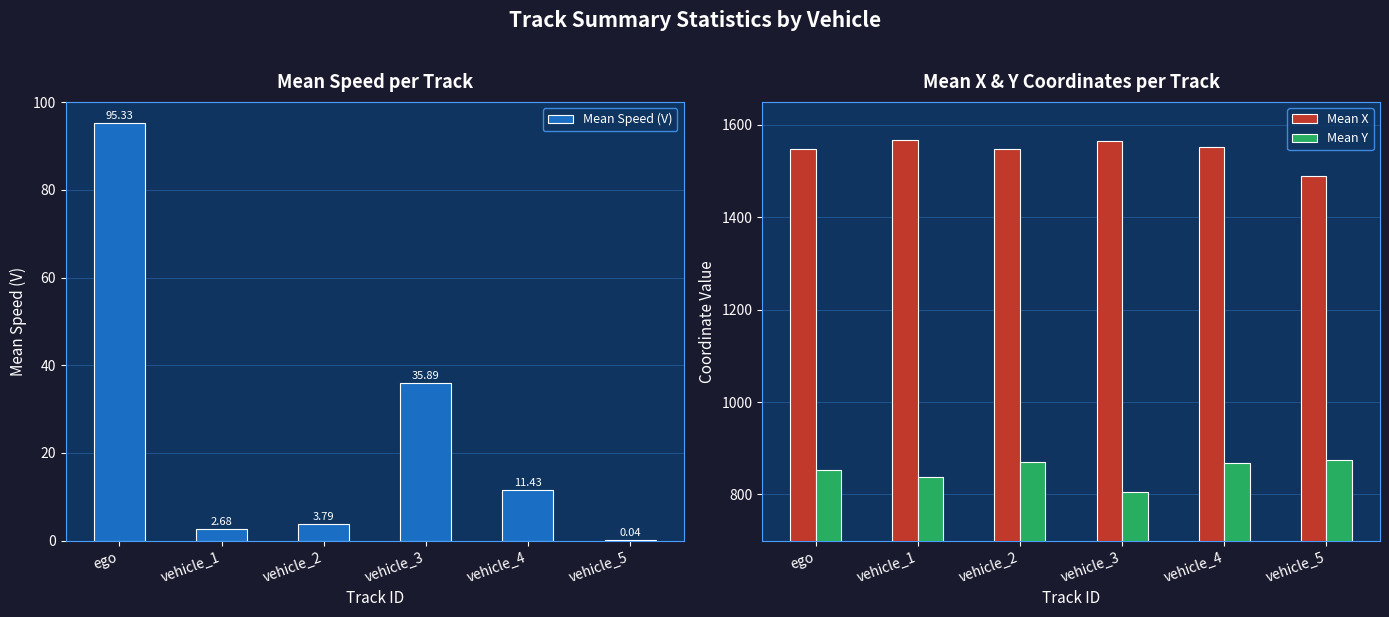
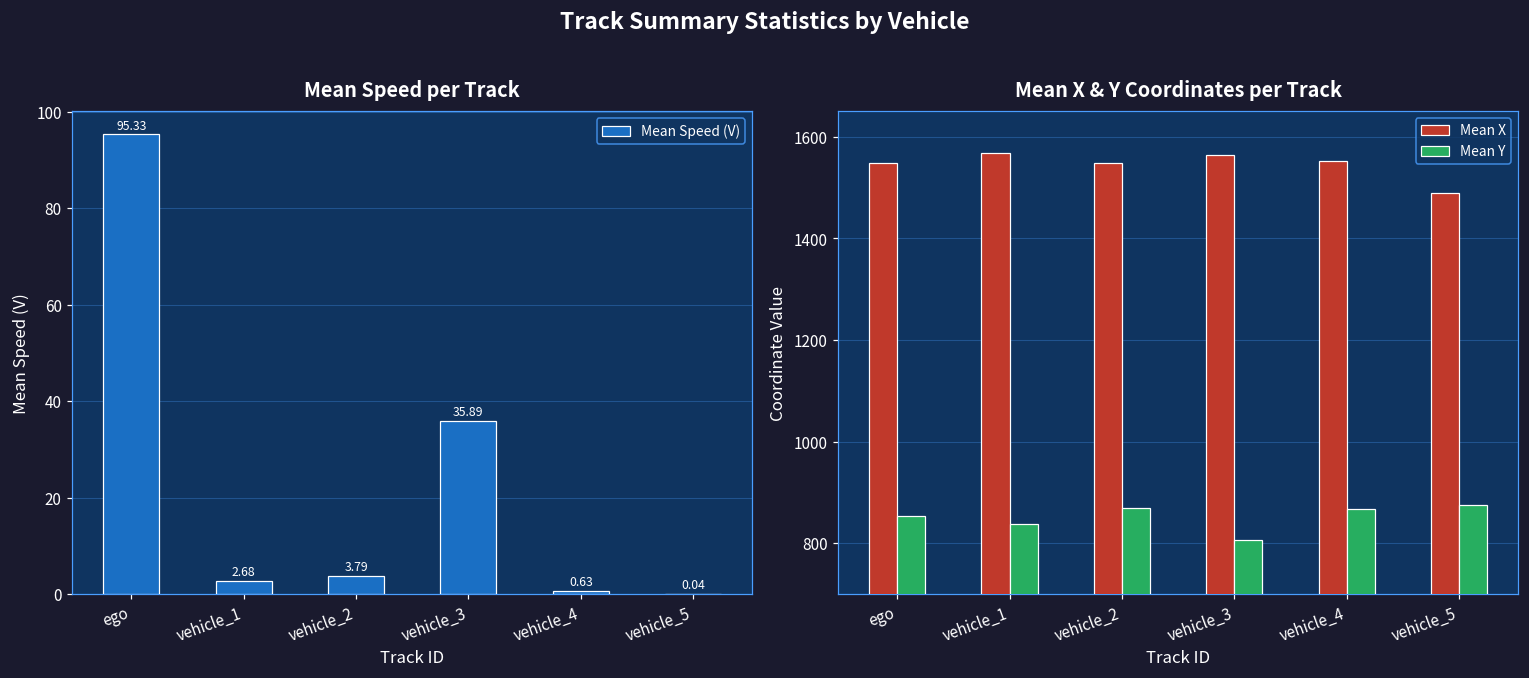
Mean Speed per Track, vehicle_4: 11.43 -> 0.63
